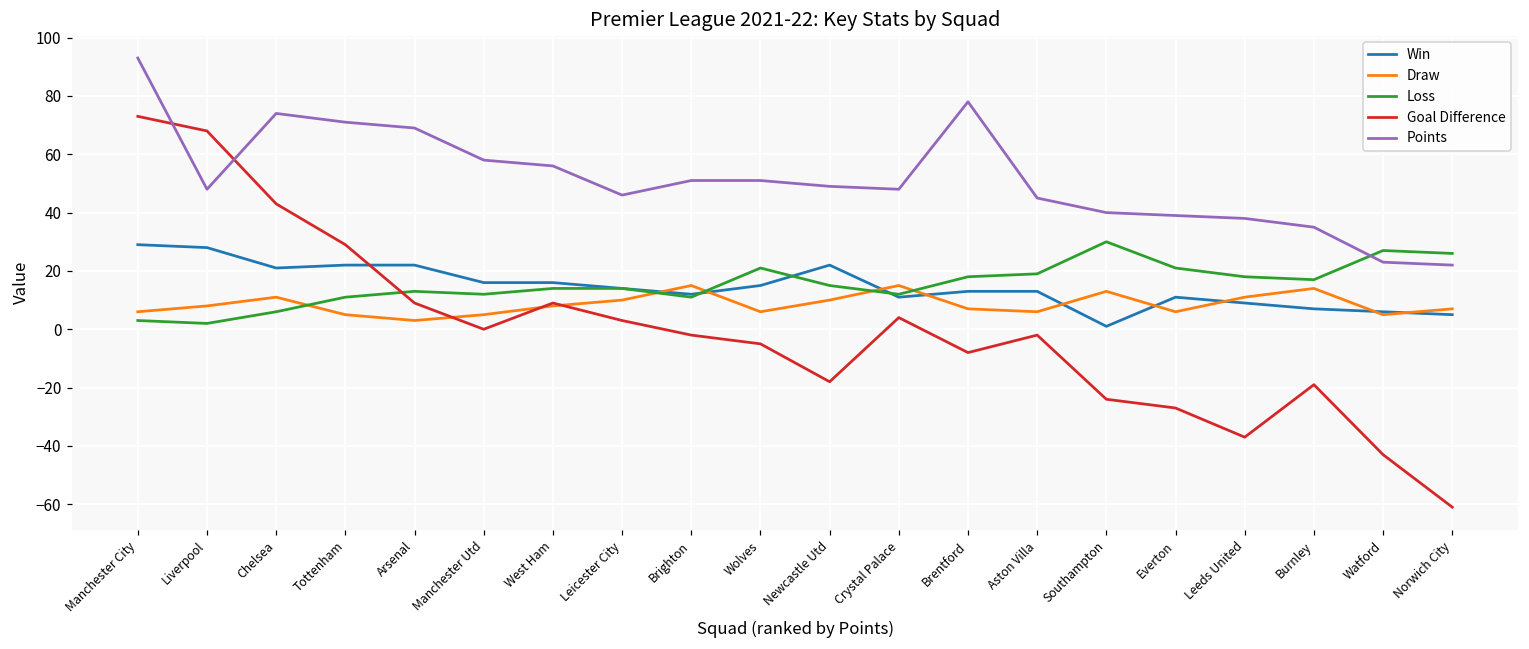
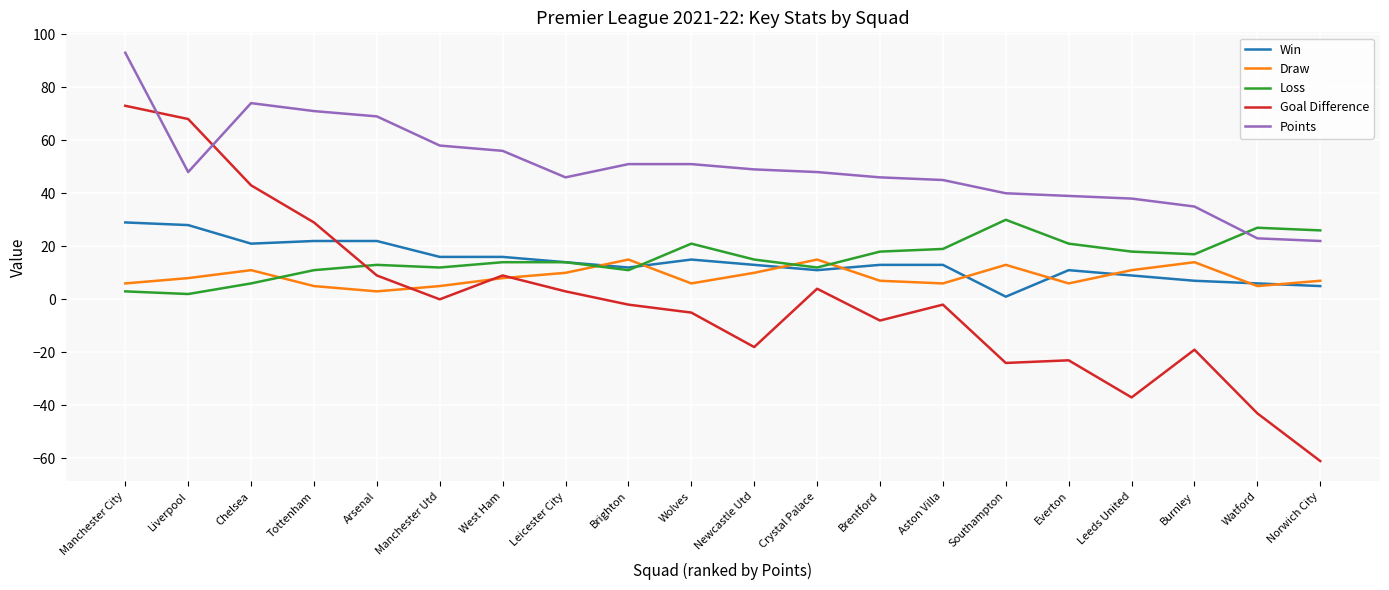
Win, Newcastle Utd: 22 -> 13
Points, Brentford: 78 -> 46
Goal Difference, Everton: -27 -> -23
